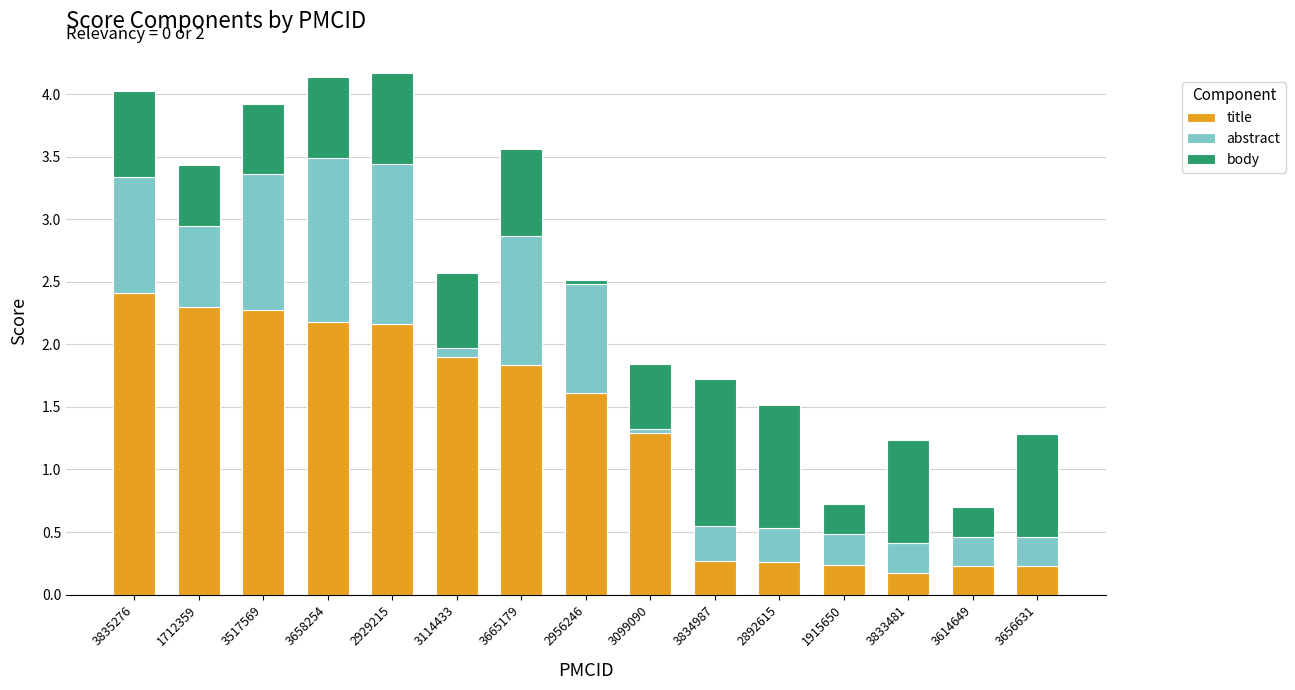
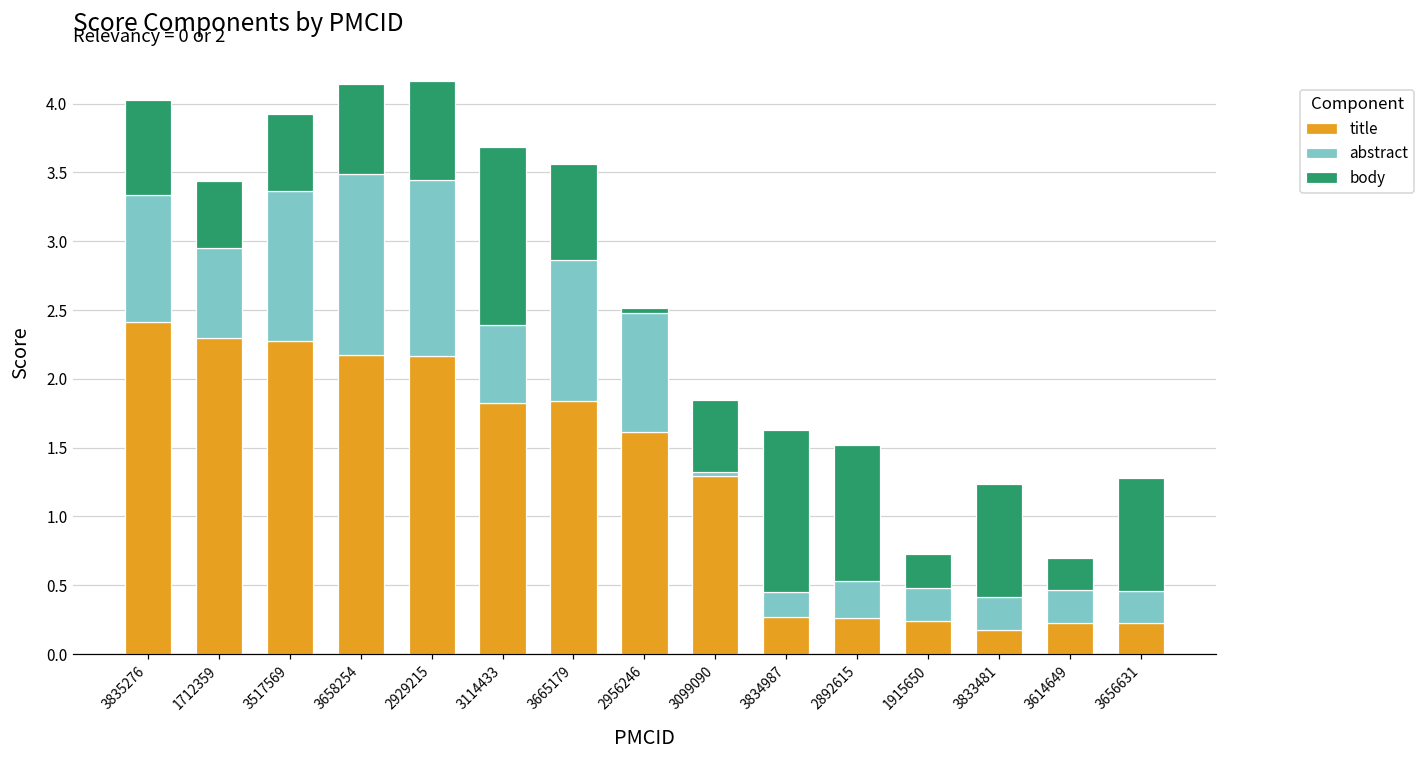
title, 3114433: 1.90 -> 1.82
abstract, 3114433: 0.07 -> 0.56
body, 3114433: 0.59 -> 1.30
abstract, 3834987: 0.28 -> 0.18
